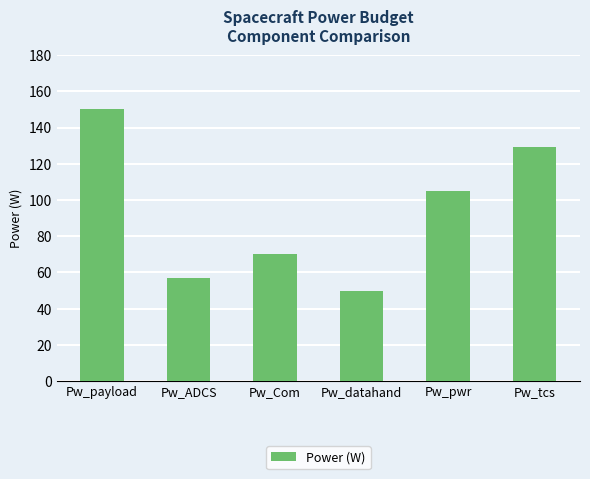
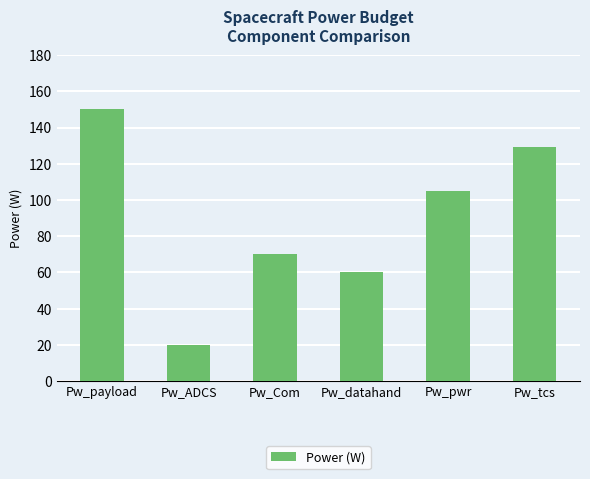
Pw_ADCS: 57 -> 20
Pw_datahand: 50 -> 60
